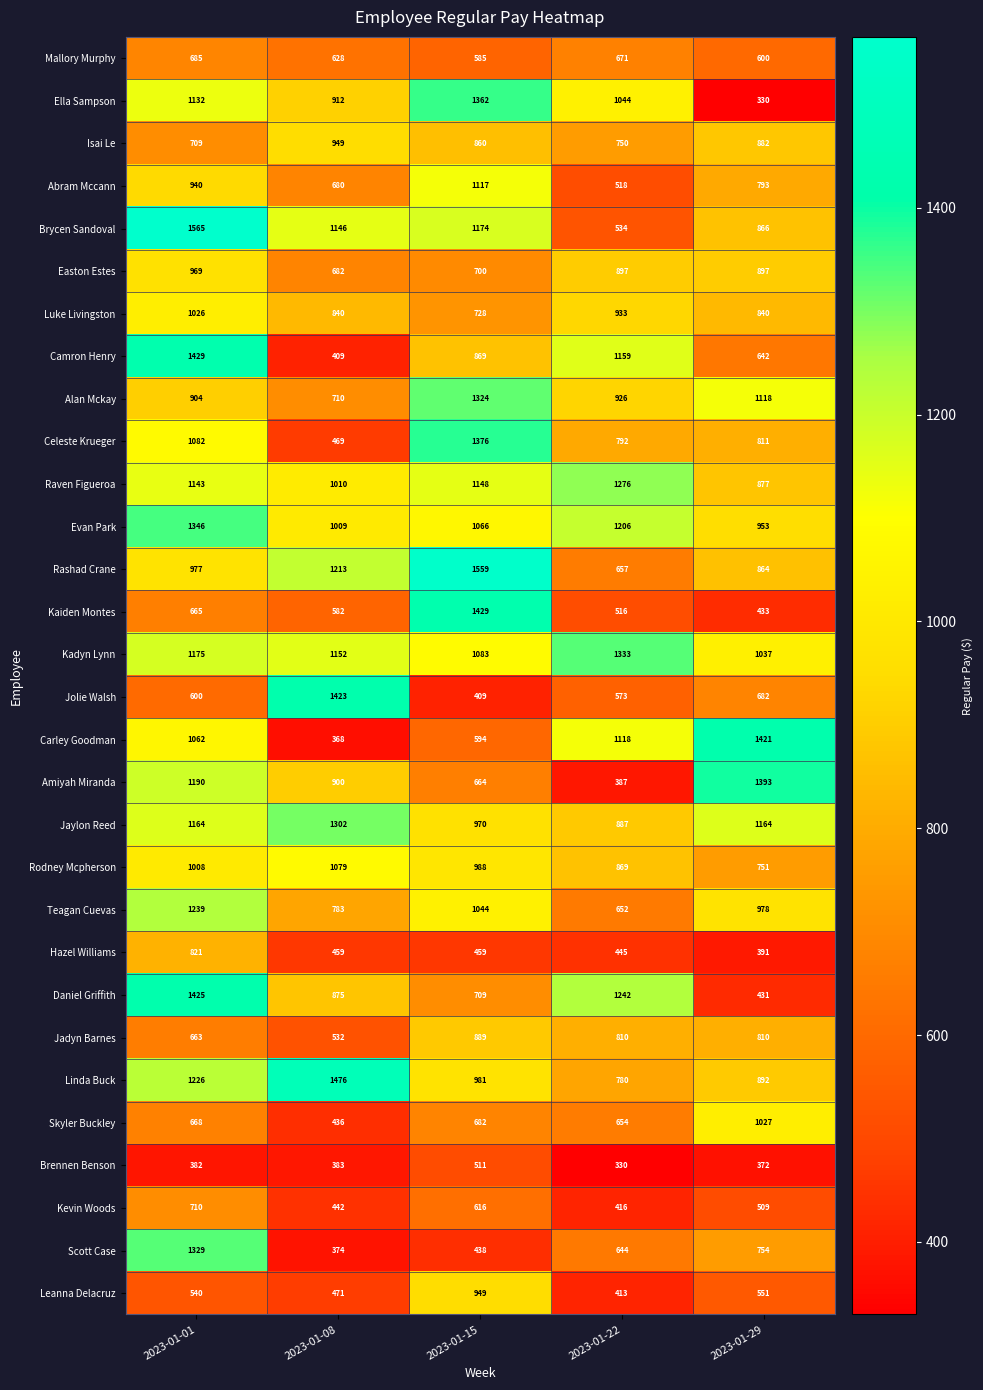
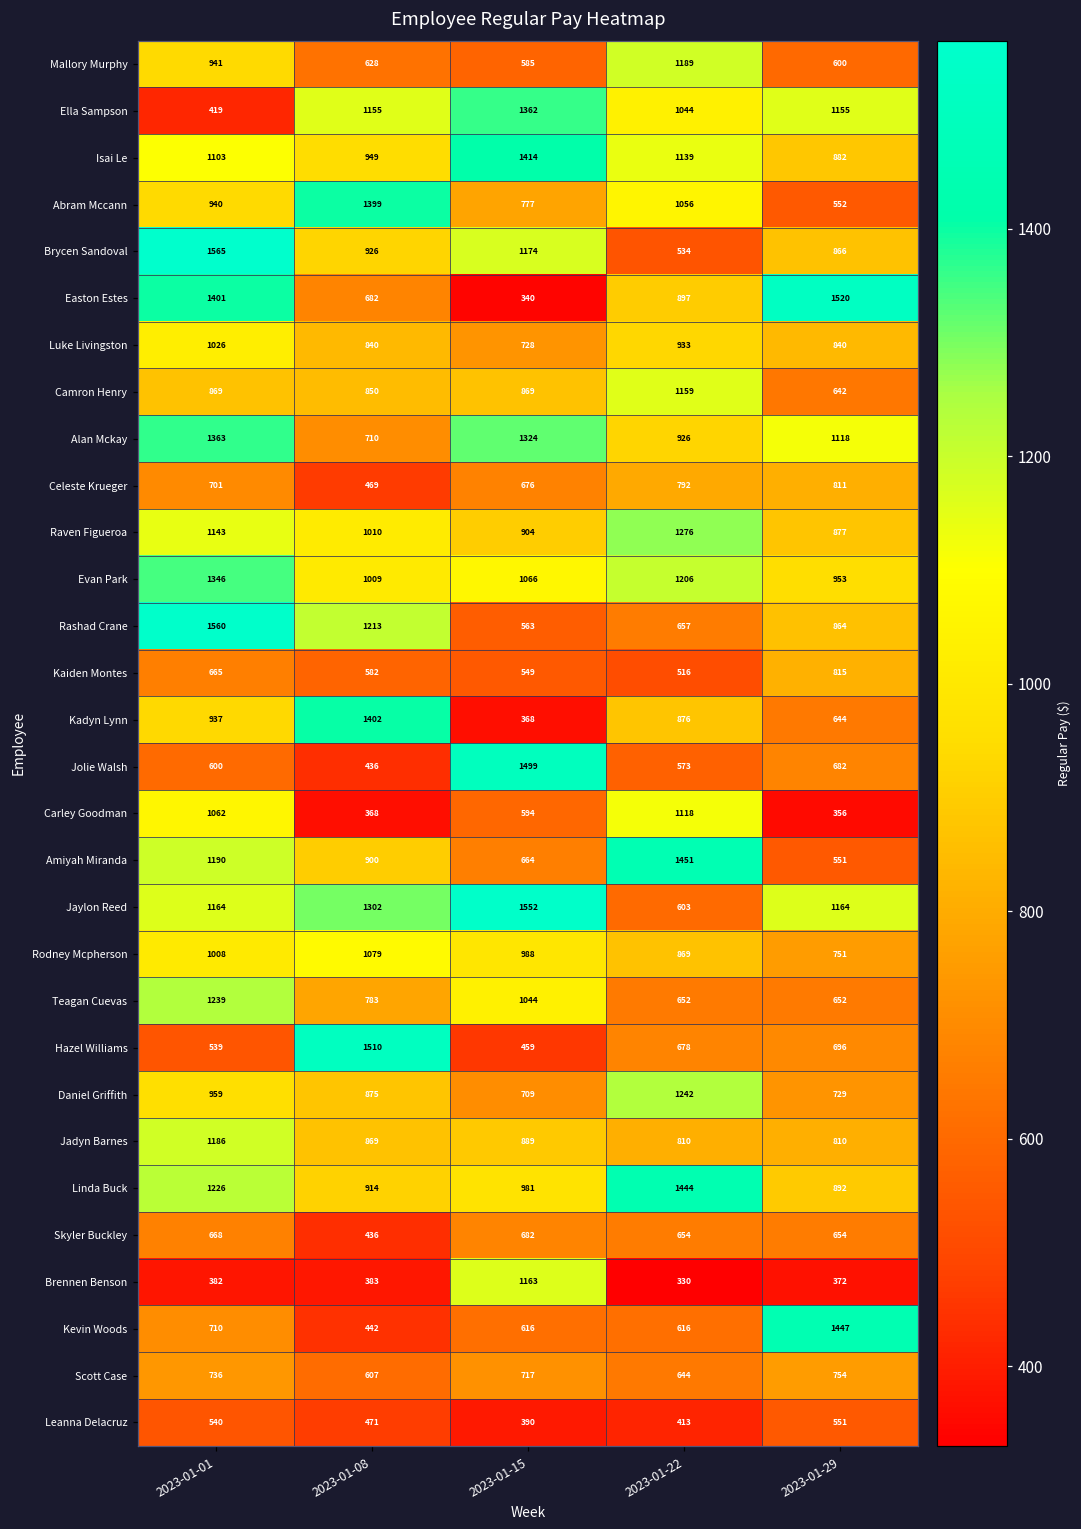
Mallory Murphy, 2023-01-01: 685 -> 941
Mallory Murphy, 2023-01-22: 671 -> 1189
Ella Sampson, 2023-01-01: 1132 -> 419
Ella Sampson, 2023-01-08: 912 -> 1155
Ella Sampson, 2023-01-29: 330 -> 1155
Isai Le, 2023-01-01: 709 -> 1103
Isai Le, 2023-01-15: 860 -> 1414
Isai Le, 2023-01-22: 750 -> 1139
Abram Mccann, 2023-01-08: 680 -> 1399
Abram Mccann, 2023-01-15: 1117 -> 777
Abram Mccann, 2023-01-22: 518 -> 1056
Abram Mccann, 2023-01-29: 793 -> 552
Brycen Sandoval, 2023-01-08: 1146 -> 926
Easton Estes, 2023-01-01: 969 -> 1401
Easton Estes, 2023-01-15: 700 -> 340
Easton Estes, 2023-01-29: 897 -> 1520
Camron Henry, 2023-01-01: 1429 -> 869
Camron Henry, 2023-01-08: 409 -> 850
Alan Mckay, 2023-01-01: 904 -> 1363
Celeste Krueger, 2023-01-01: 1082 -> 701
Celeste Krueger, 2023-01-15: 1376 -> 676
Raven Figueroa, 2023-01-15: 1148 -> 904
Rashad Crane, 2023-01-01: 977 -> 1560
Rashad Crane, 2023-01-15: 1559 -> 563
Kaiden Montes, 2023-01-15: 1429 -> 549
Kaiden Montes, 2023-01-29: 433 -> 815
Kadyn Lynn, 2023-01-01: 1175 -> 937
Kadyn Lynn, 2023-01-08: 1152 -> 1402
Kadyn Lynn, 2023-01-15: 1083 -> 368
Kadyn Lynn, 2023-01-22: 1333 -> 876
Kadyn Lynn, 2023-01-29: 1037 -> 644
Jolie Walsh, 2023-01-08: 1423 -> 436
Jolie Walsh, 2023-01-15: 409 -> 1499
Carley Goodman, 2023-01-29: 1421 -> 356
Amiyah Miranda, 2023-01-22: 387 -> 1451
Amiyah Miranda, 2023-01-29: 1393 -> 551
Jaylon Reed, 2023-01-15: 970 -> 1552
Jaylon Reed, 2023-01-22: 887 -> 603
Teagan Cuevas, 2023-01-29: 978 -> 652
Hazel Williams, 2023-01-01: 821 -> 539
Hazel Williams, 2023-01-08: 459 -> 1510
Hazel Williams, 2023-01-22: 445 -> 678
Hazel Williams, 2023-01-29: 391 -> 696
Daniel Griffith, 2023-01-01: 1425 -> 959
Daniel Griffith, 2023-01-29: 431 -> 729
Jadyn Barnes, 2023-01-01: 663 -> 1186
Jadyn Barnes, 2023-01-08: 532 -> 869
Linda Buck, 2023-01-08: 1476 -> 914
Linda Buck, 2023-01-22: 780 -> 1444
Skyler Buckley, 2023-01-29: 1027 -> 654
Brennen Benson, 2023-01-15: 511 -> 1163
Kevin Woods, 2023-01-22: 416 -> 616
Kevin Woods, 2023-01-29: 509 -> 1447
Scott Case, 2023-01-01: 1329 -> 736
Scott Case, 2023-01-08: 374 -> 607
Scott Case, 2023-01-15: 438 -> 717
Leanna Delacruz, 2023-01-15: 949 -> 390
